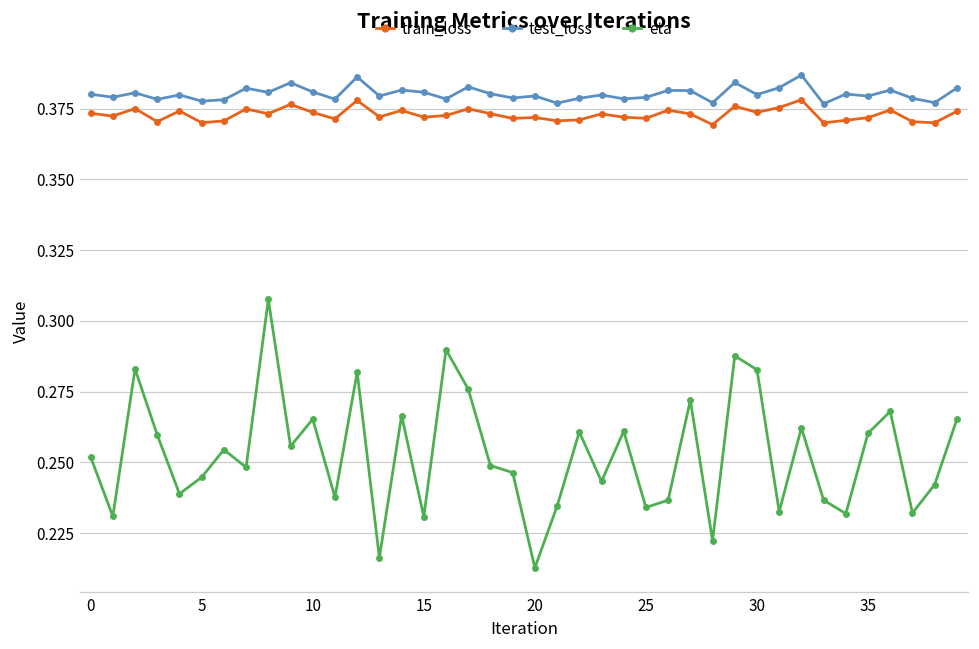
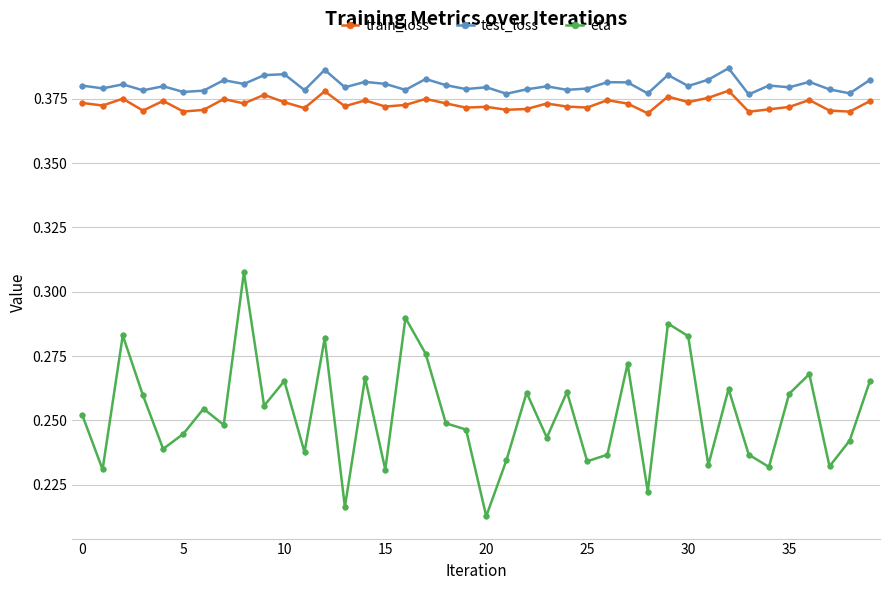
test_loss, 10: 0.381 -> 0.385
